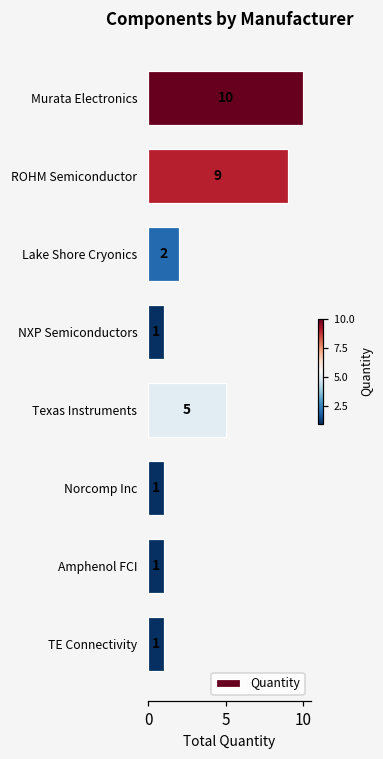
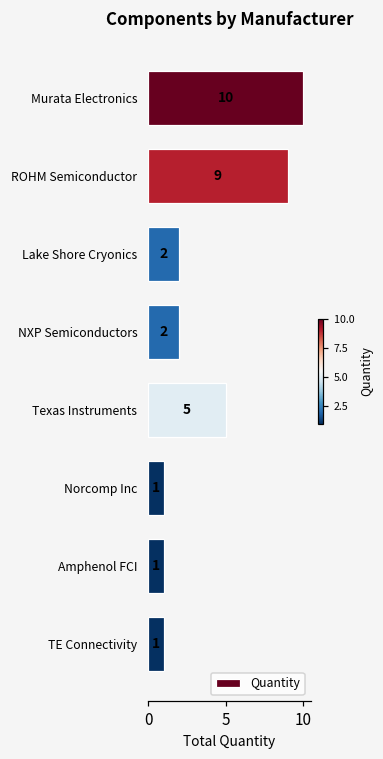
NXP Semiconductors: 1 -> 2
